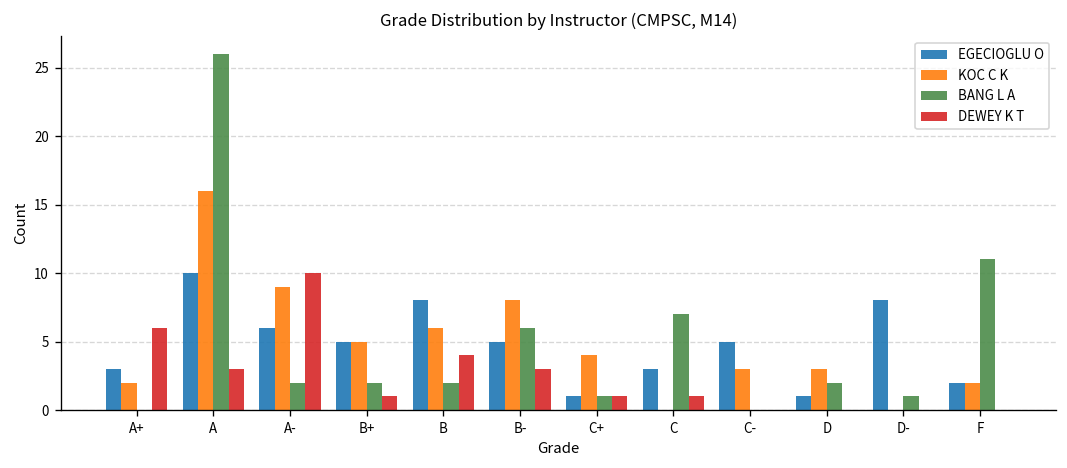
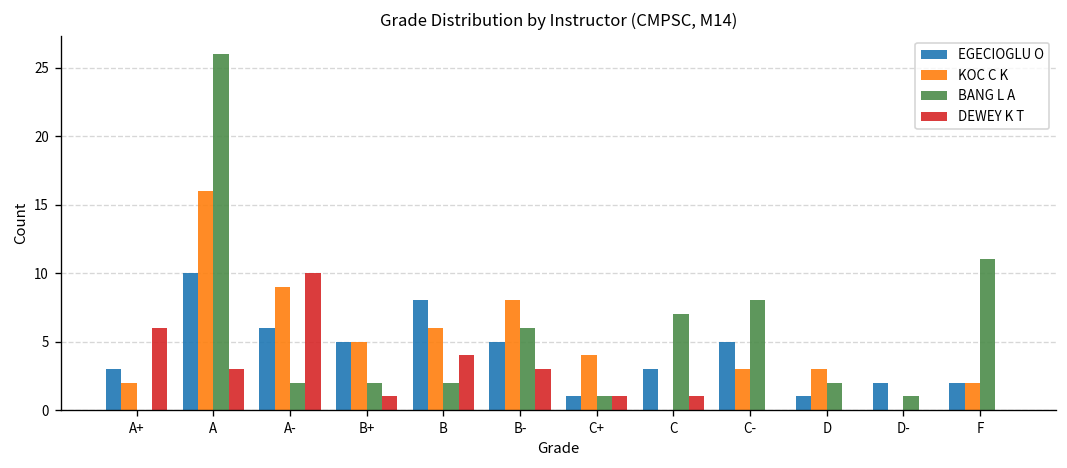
BANG L A, C-: 0 -> 8
EGECIOGLU O, D-: 8 -> 2
